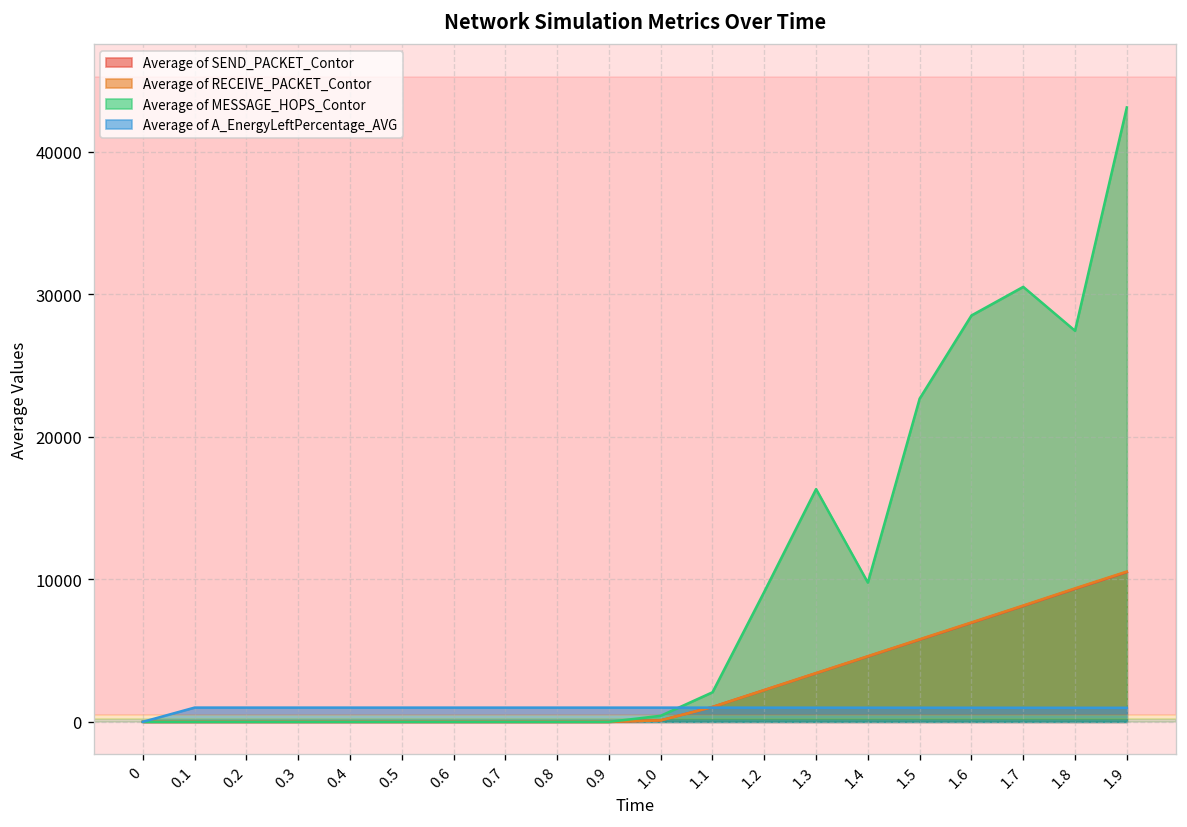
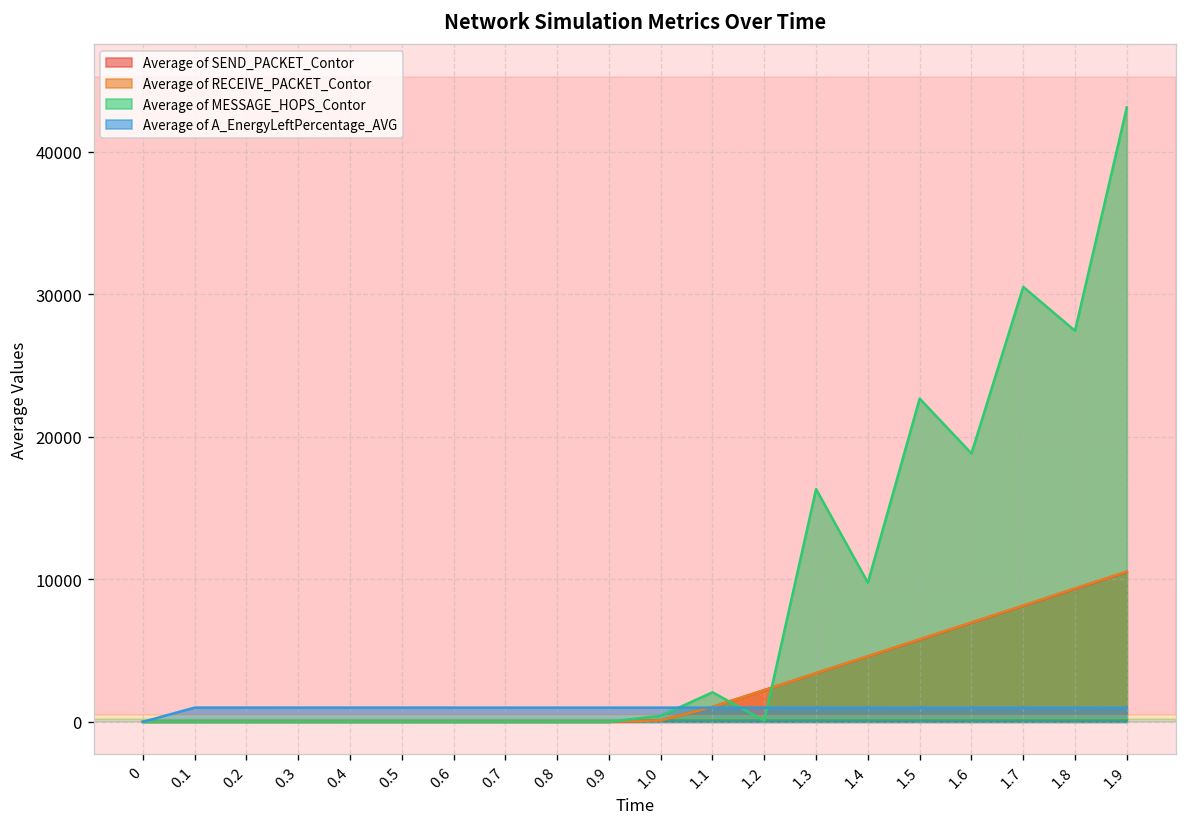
Average of MESSAGE_HOPS_Contor, 1.2: 9100 -> 100
Average of MESSAGE_HOPS_Contor, 1.6: 28500 -> 18800
